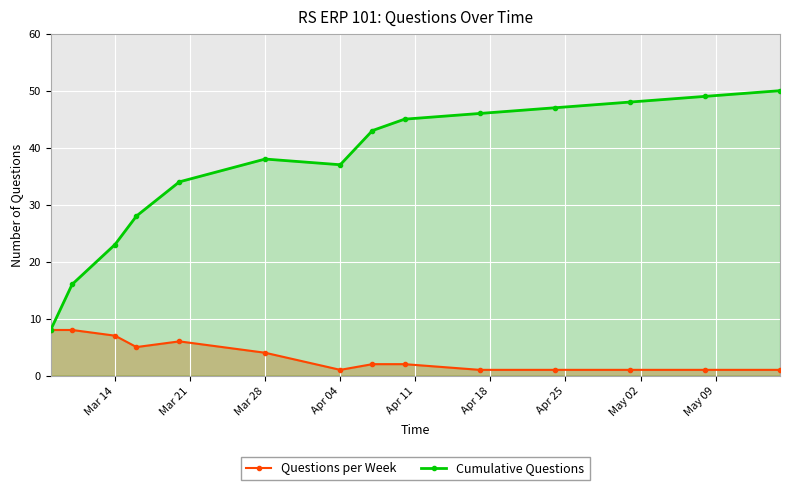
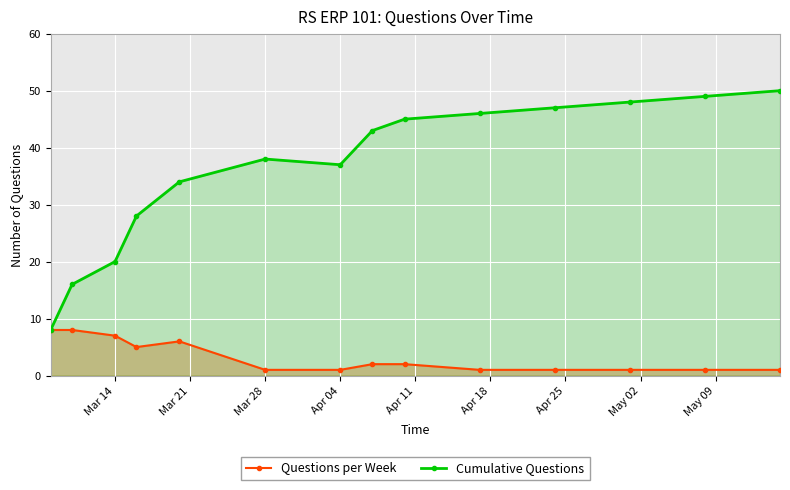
Cumulative Questions, Mar 14: 23 -> 20
Questions per Week, Mar 28: 4 -> 1
